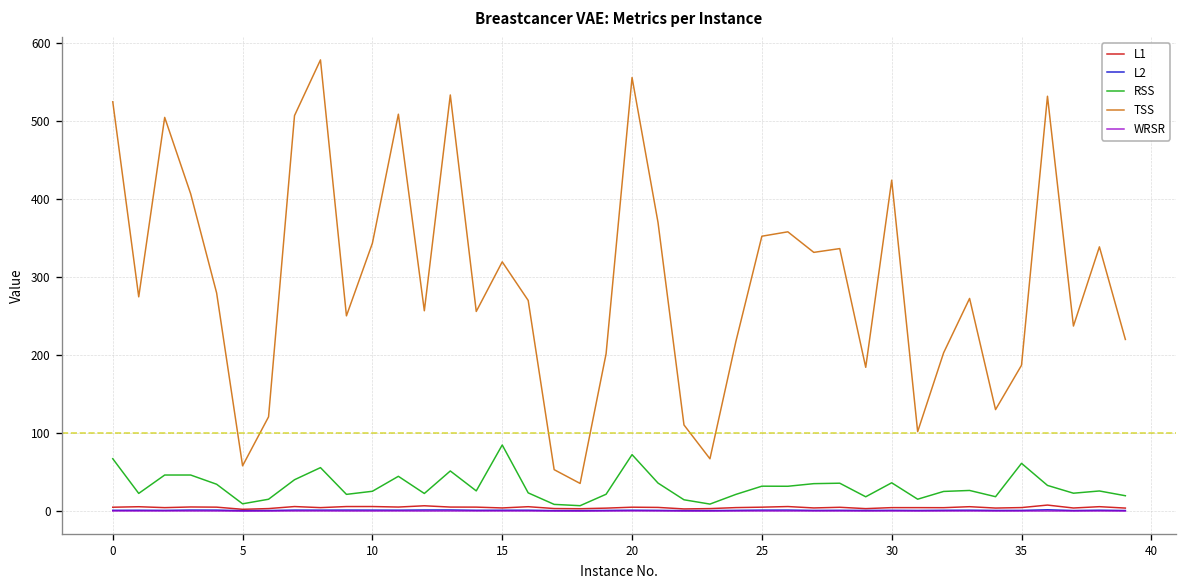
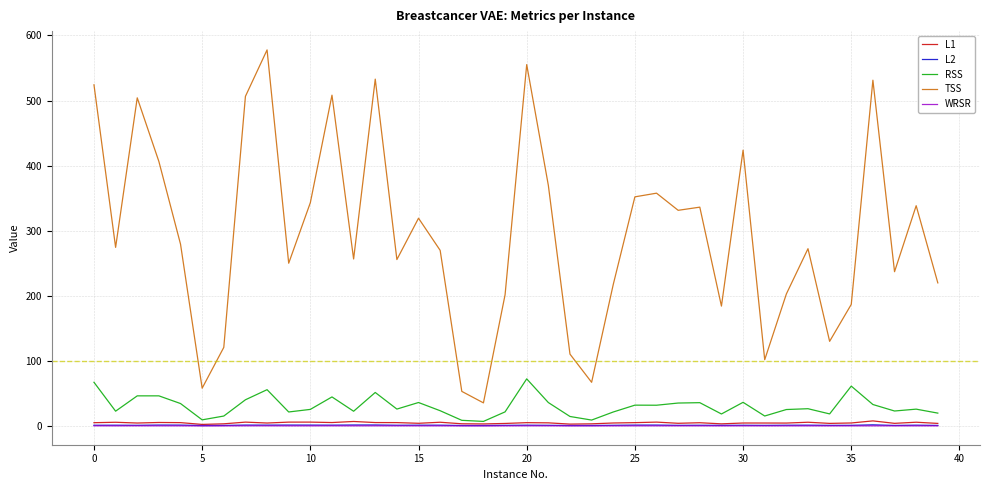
RSS, 15: 80 -> 40
